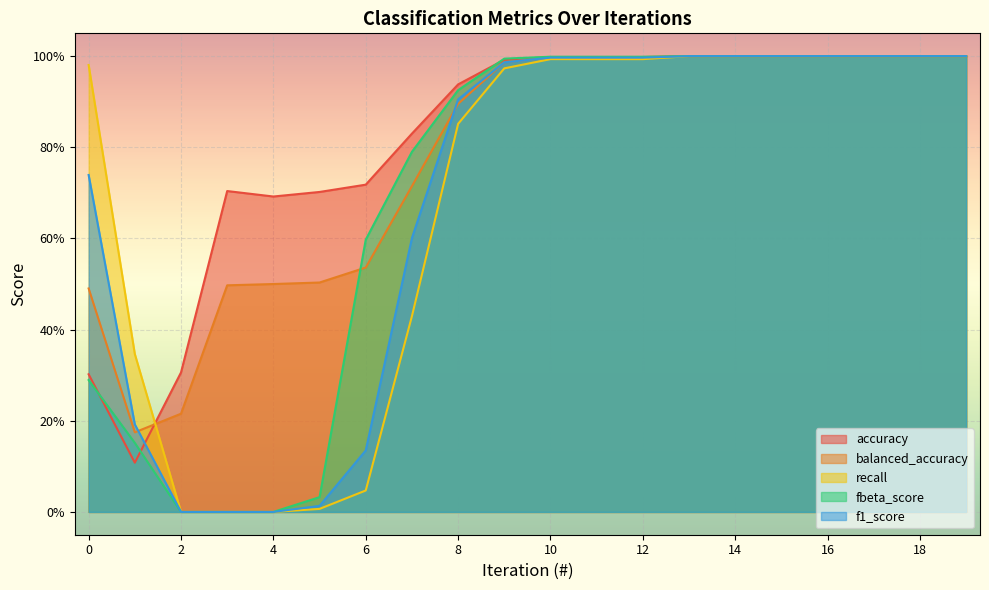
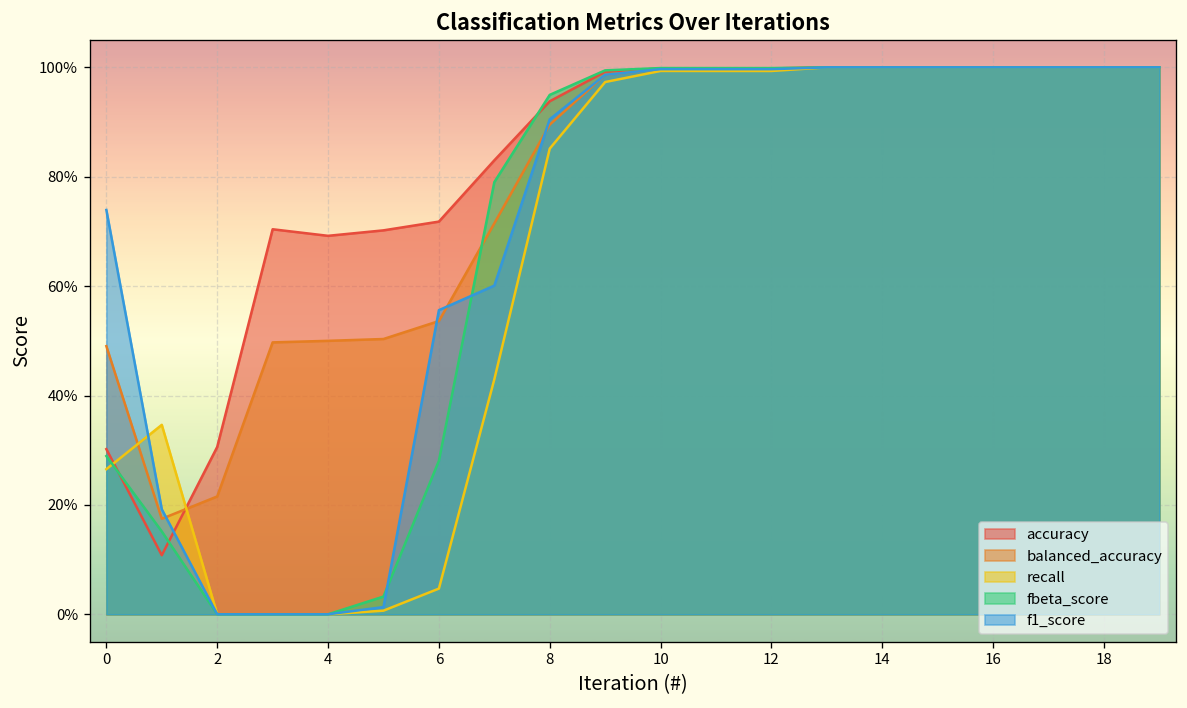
recall, 0: 98% -> 27%
fbeta_score, 6: 60% -> 28%
f1_score, 6: 13% -> 56%
fbeta_score, 8: 93% -> 95%
